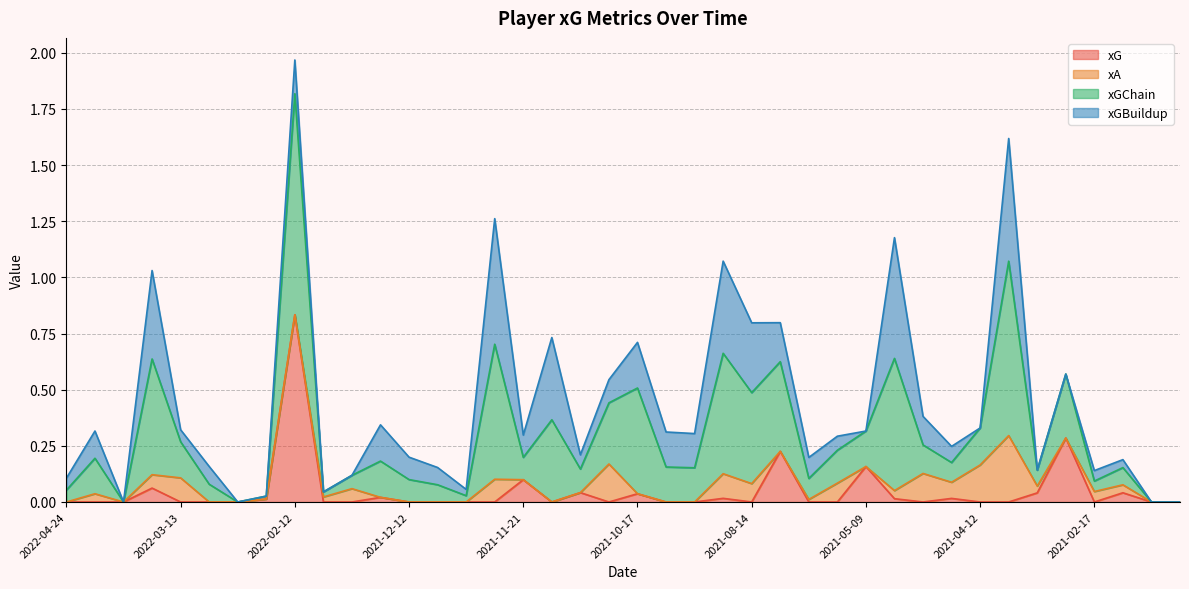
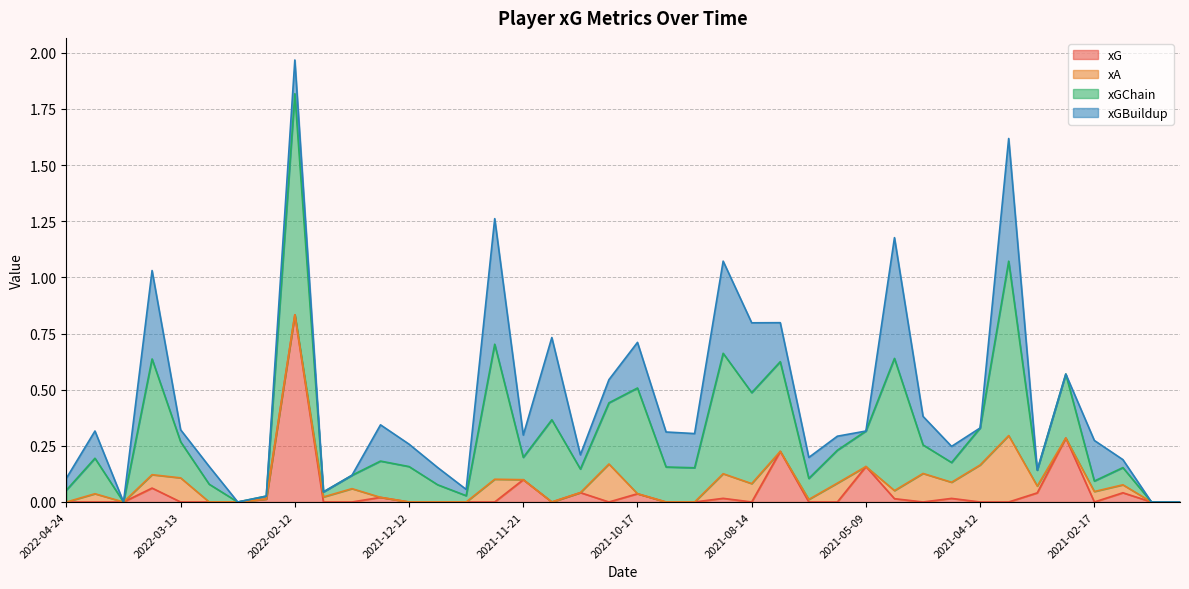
xGChain, 2021-12-12: 0.10 -> 0.16
xGBuildup, 2021-02-17: 0.05 -> 0.18
